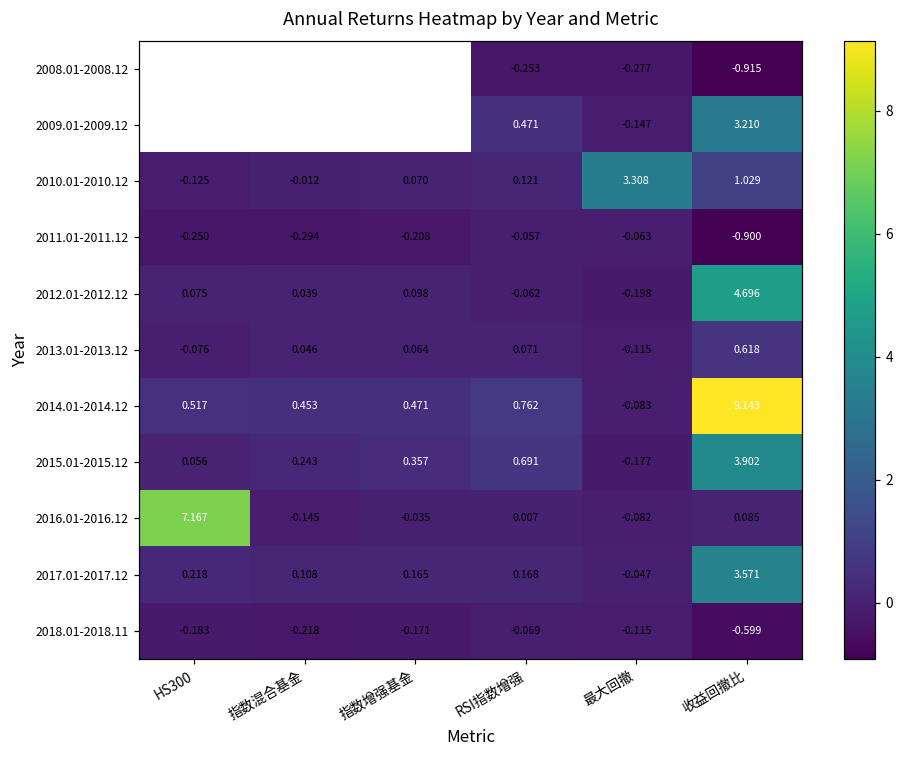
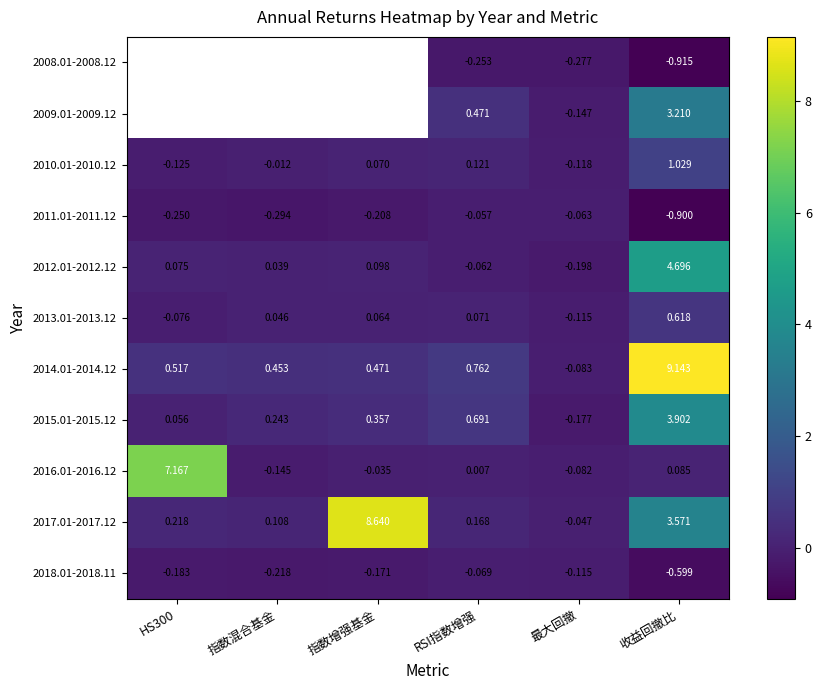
2010.01-2010.12, 最大回撤: 3.308 -> -0.118
2017.01-2017.12, 指数增强基金: 0.165 -> 8.640
